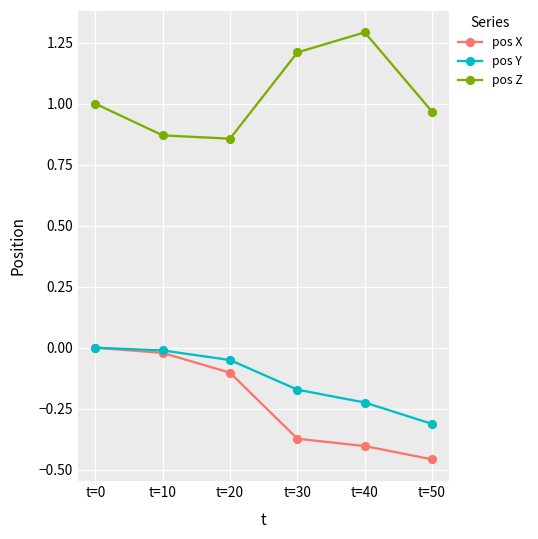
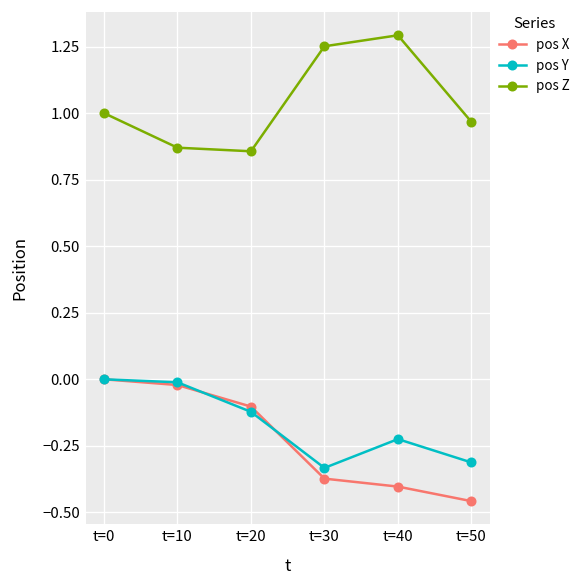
pos Y, t=20: -0.05 -> -0.12
pos Y, t=30: -0.17 -> -0.33
pos Z, t=30: 1.21 -> 1.25
